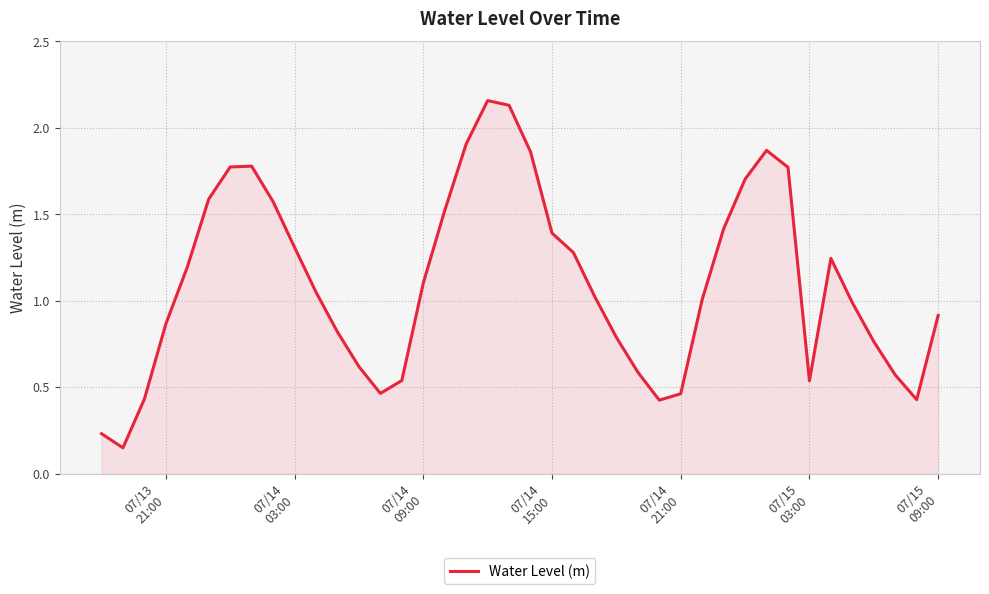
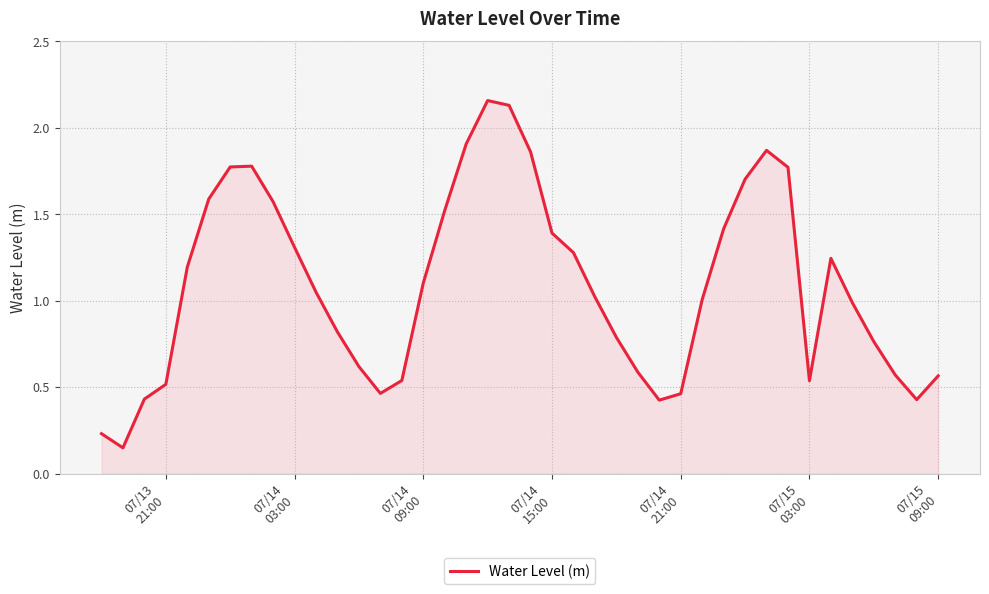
07/13 21:00: 0.87 -> 0.52
07/15 09:00: 0.91 -> 0.56
